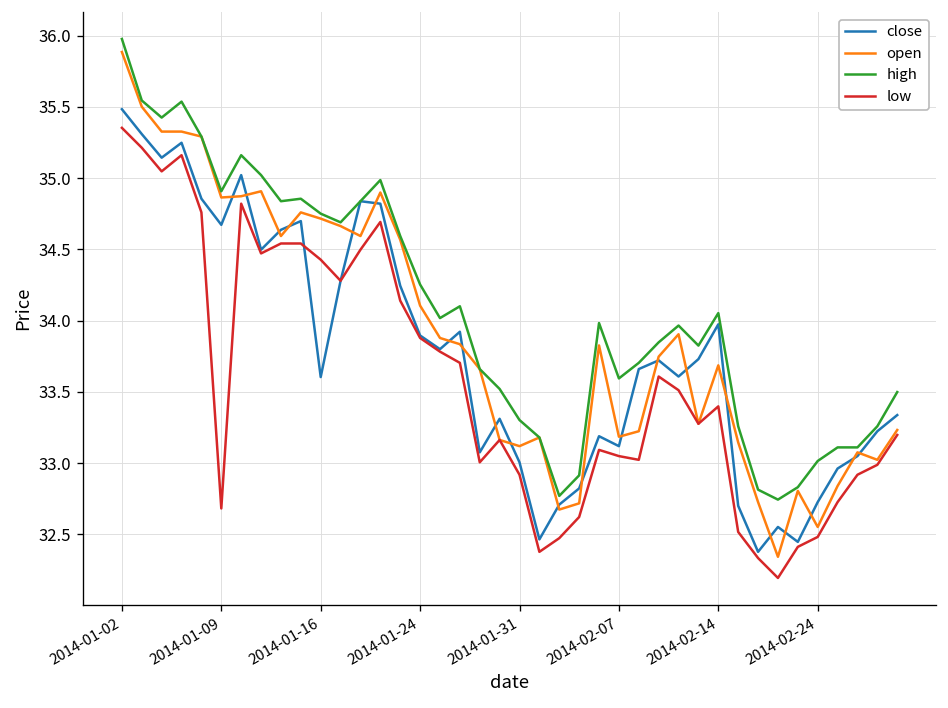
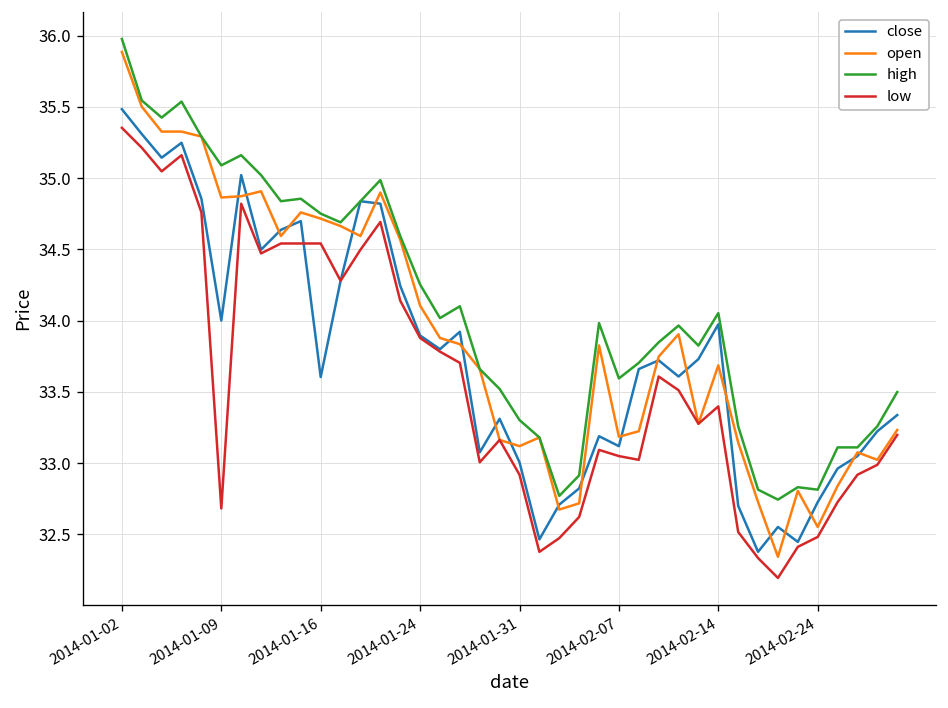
close, 2014-01-09: 34.67 -> 34.00
high, 2014-01-09: 34.91 -> 35.09
low, 2014-01-16: 34.43 -> 34.54
high, 2014-02-24: 33.01 -> 32.81
